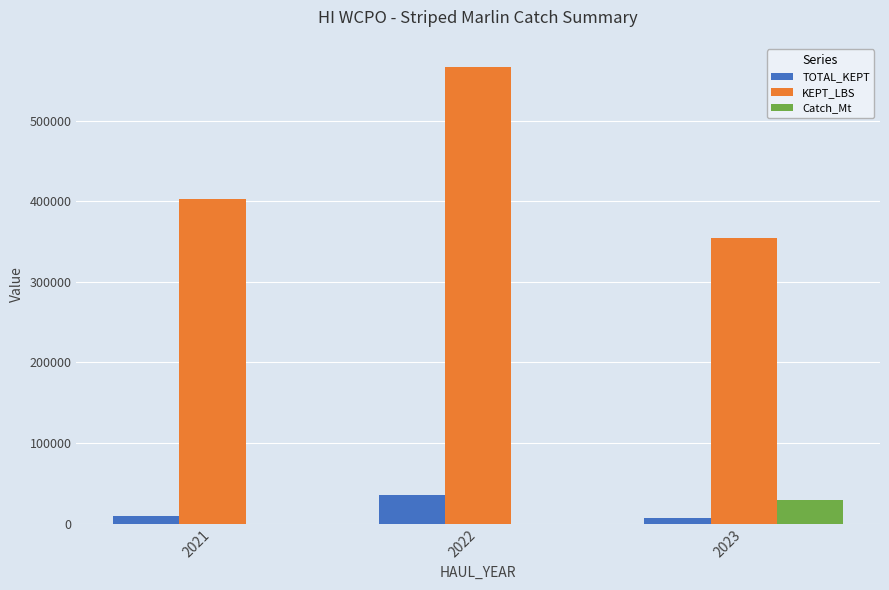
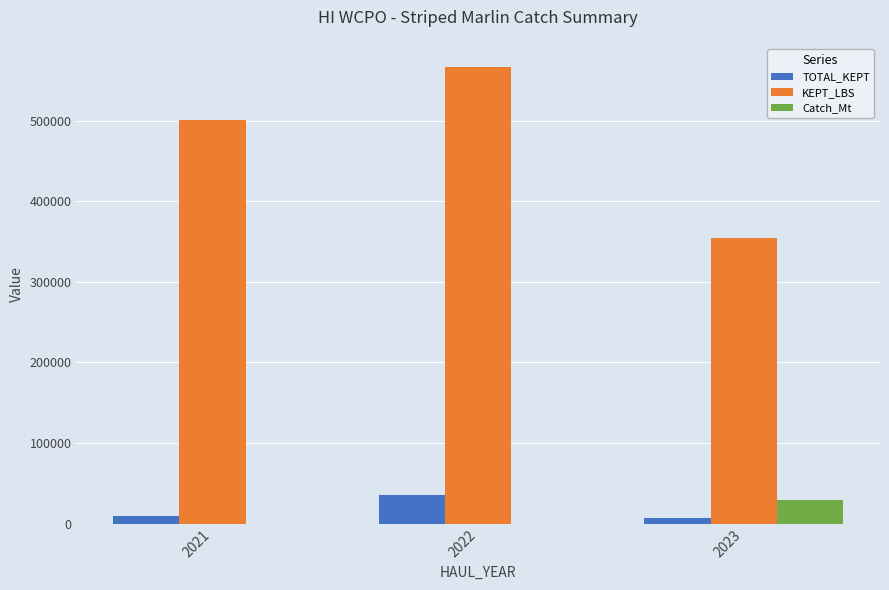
KEPT_LBS, 2021: 400000 -> 500000
